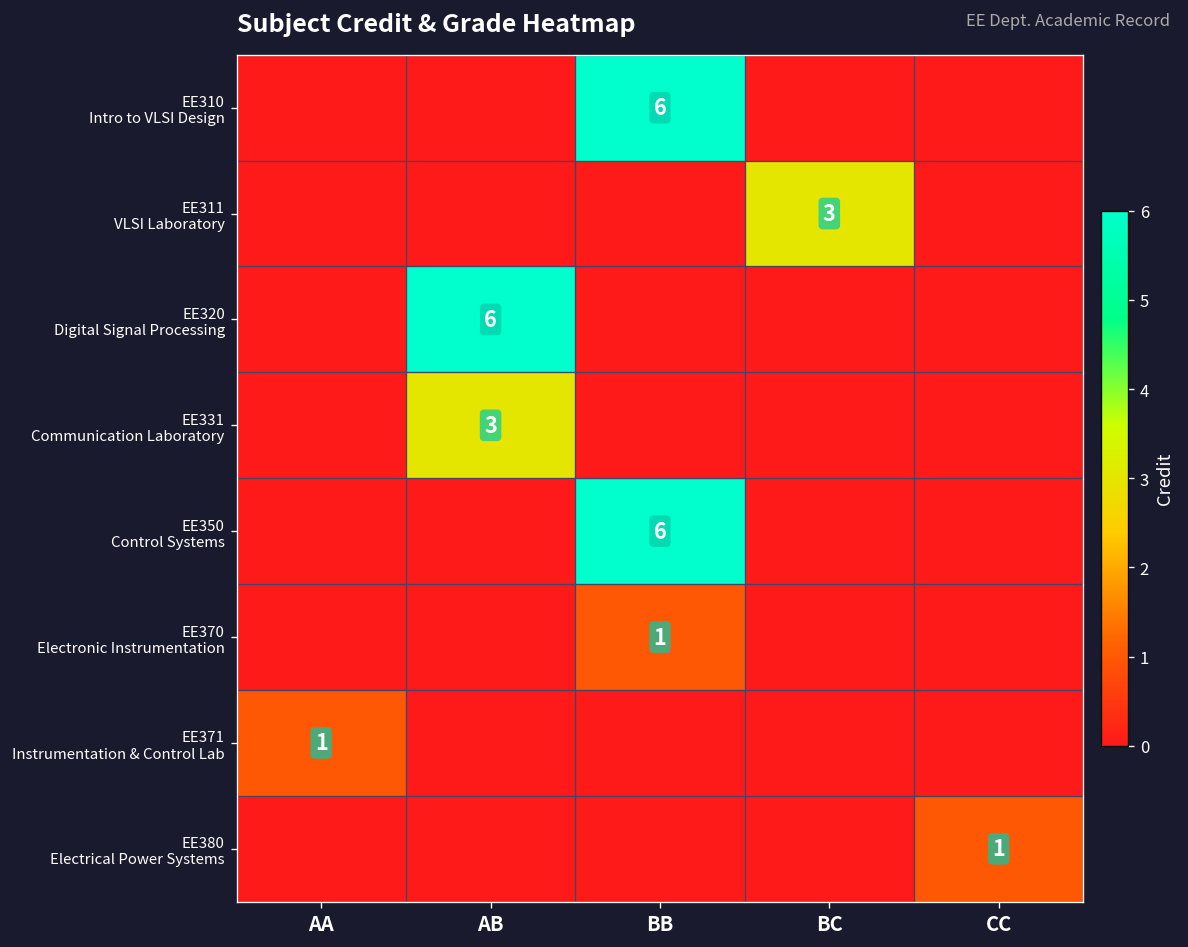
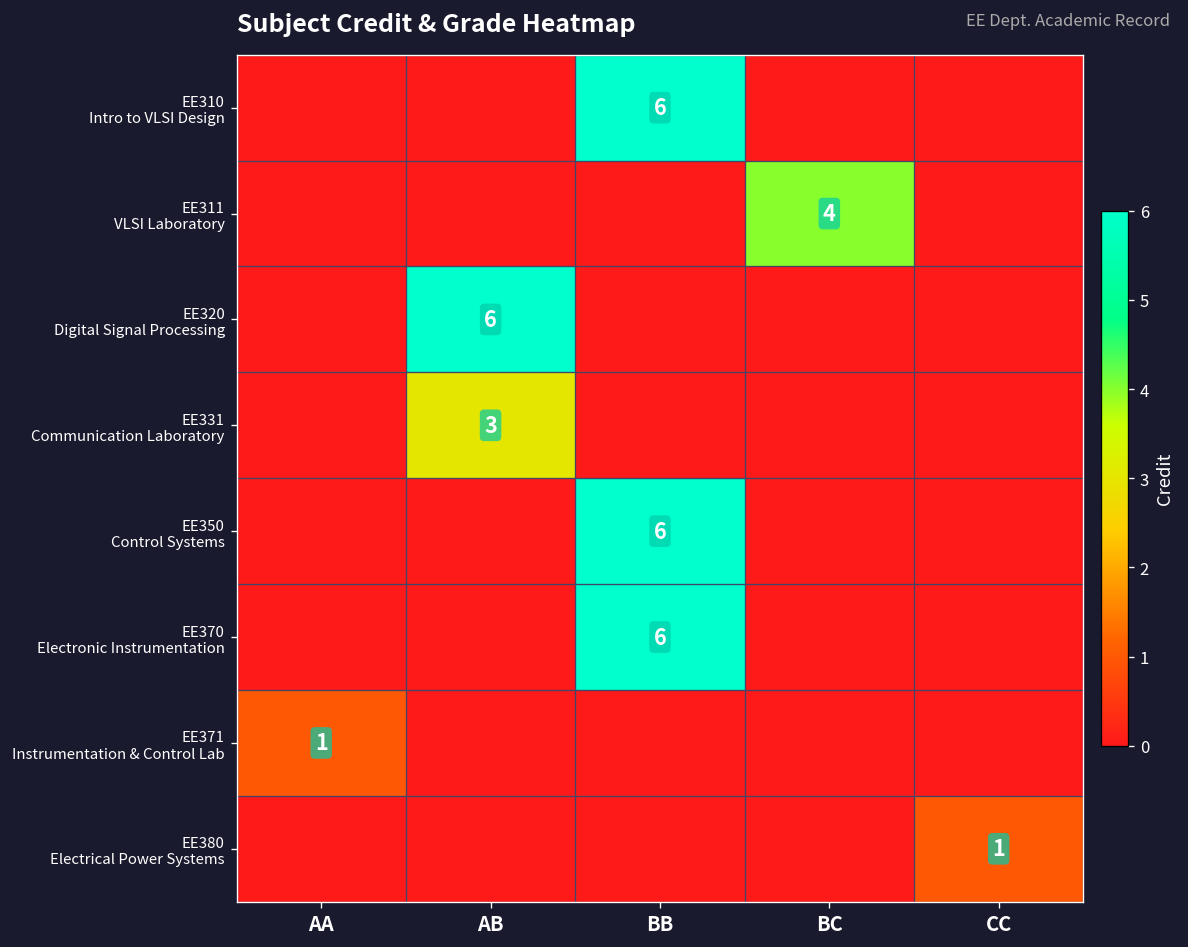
EE311 VLSI Laboratory, BC: 3 -> 4
EE370 Electronic Instrumentation, BB: 1 -> 6
